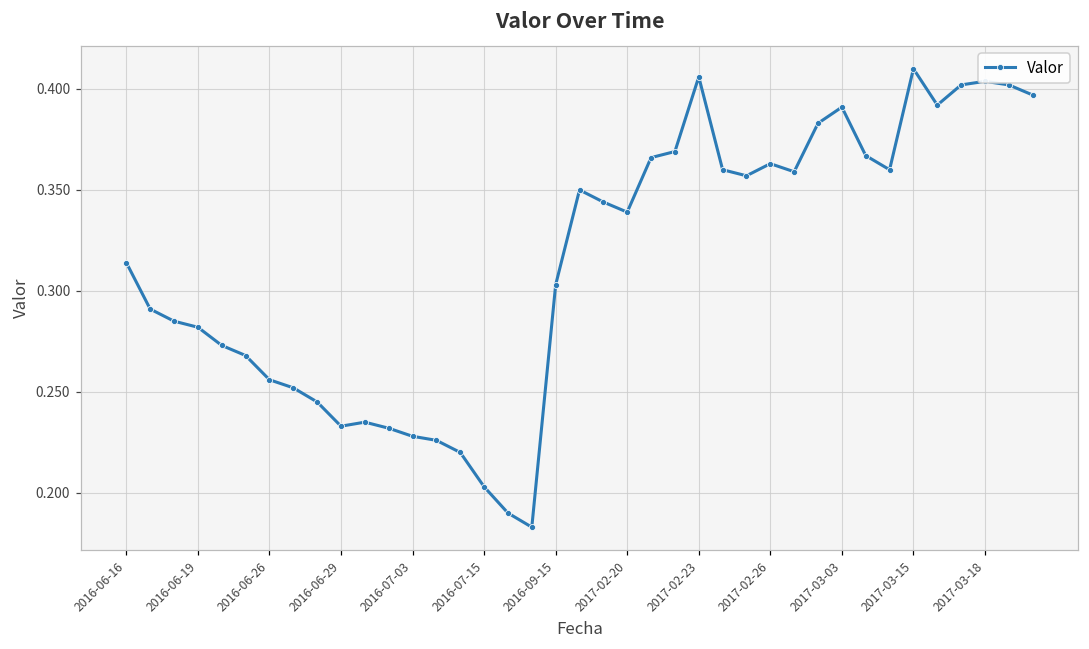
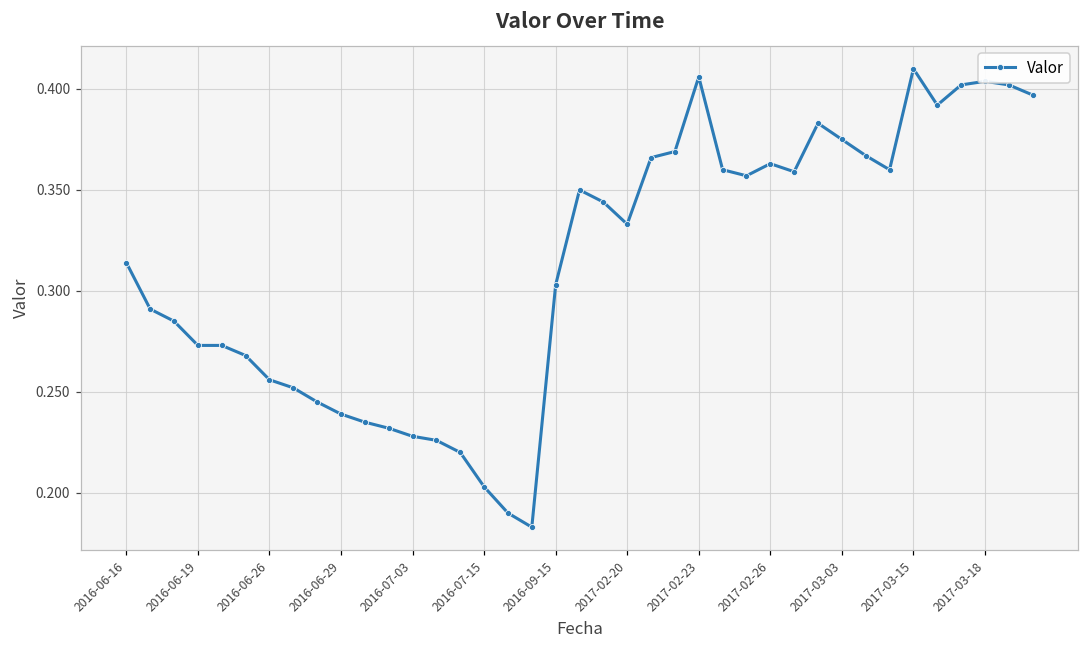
2016-06-19: 0.282 -> 0.273
2016-06-29: 0.233 -> 0.239
2017-02-20: 0.339 -> 0.333
2017-03-03: 0.391 -> 0.375
